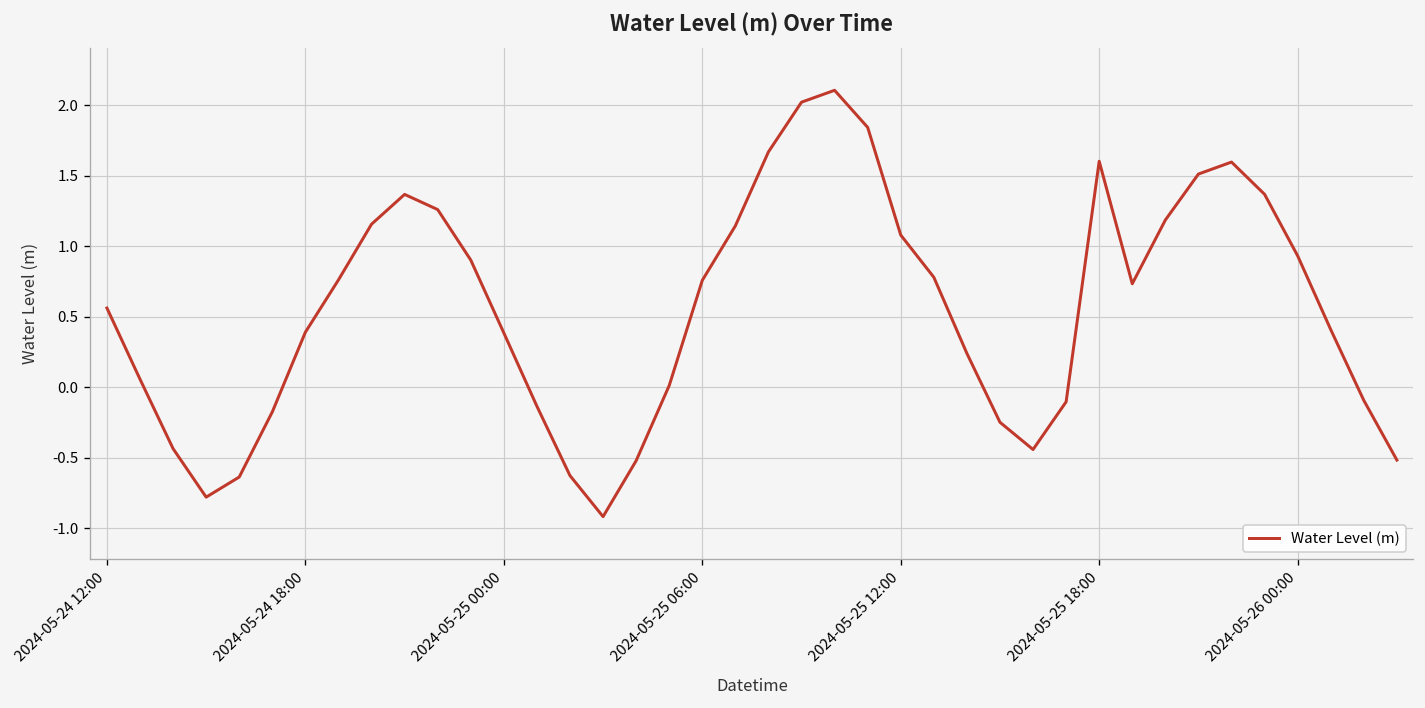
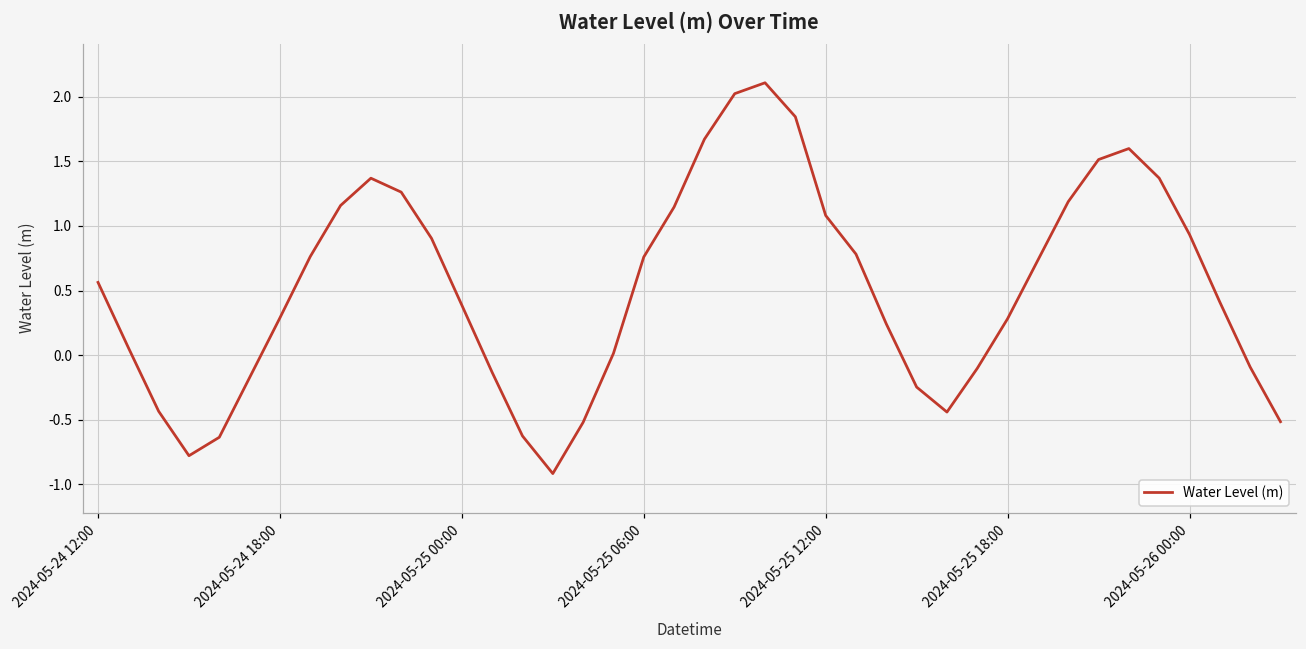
2024-05-24 18:00: 0.39 -> 0.29
2024-05-25 18:00: 1.60 -> 0.28
